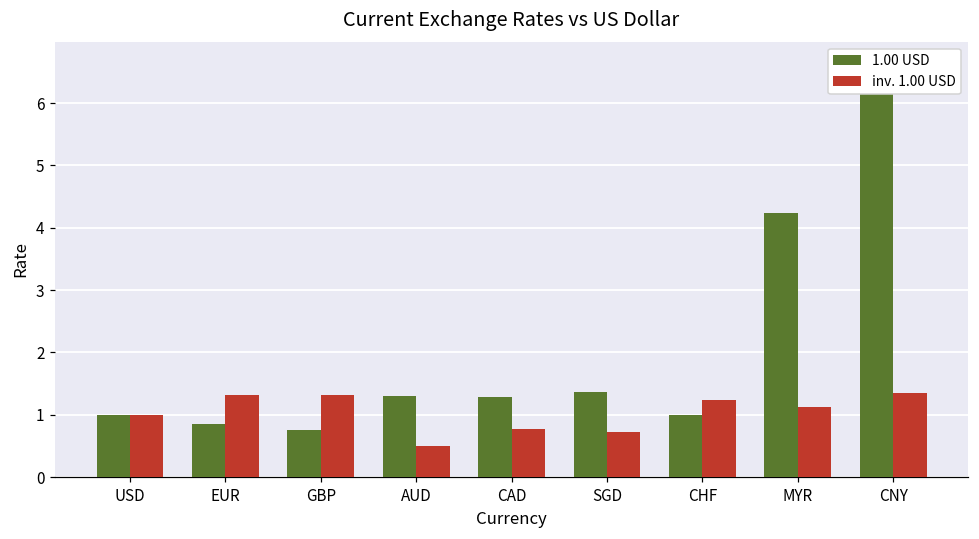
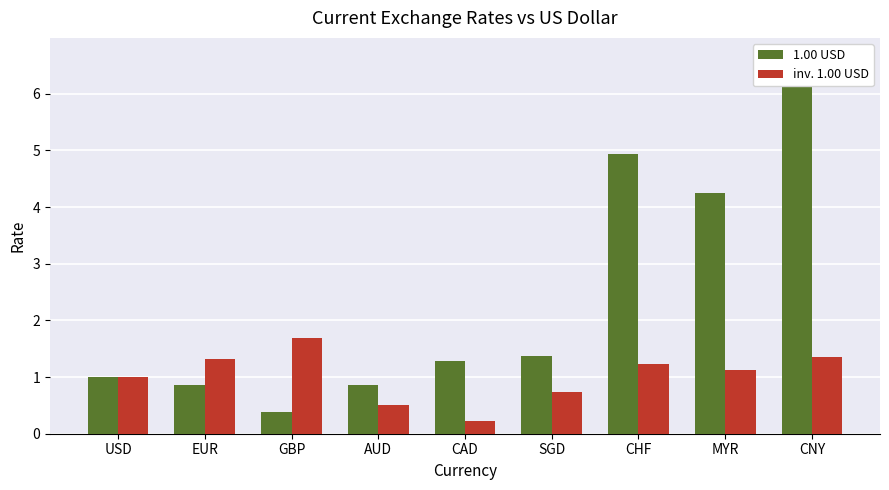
1.00 USD, GBP: 0.8 -> 0.4
inv. 1.00 USD, GBP: 1.3 -> 1.7
1.00 USD, AUD: 1.3 -> 0.9
inv. 1.00 USD, CAD: 0.8 -> 0.2
1.00 USD, CHF: 1.0 -> 4.9
